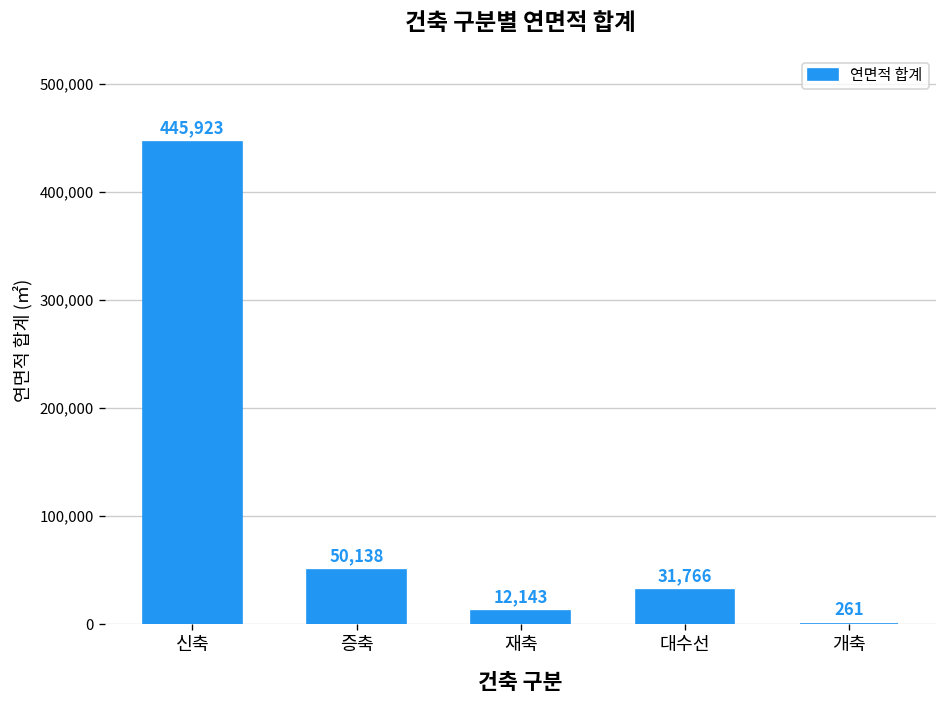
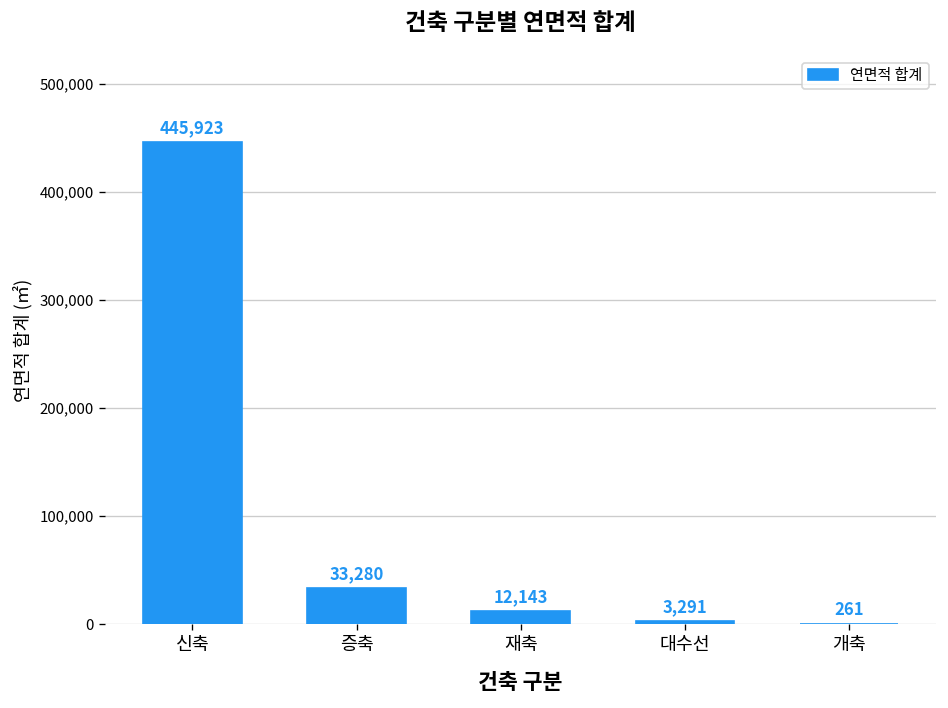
증축: 50,138 -> 33,280
대수선: 31,766 -> 3,291
